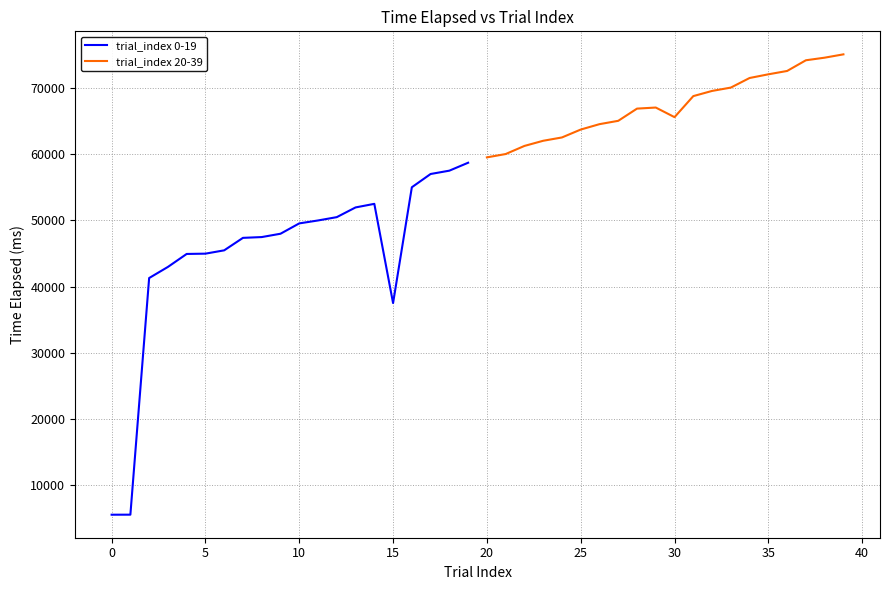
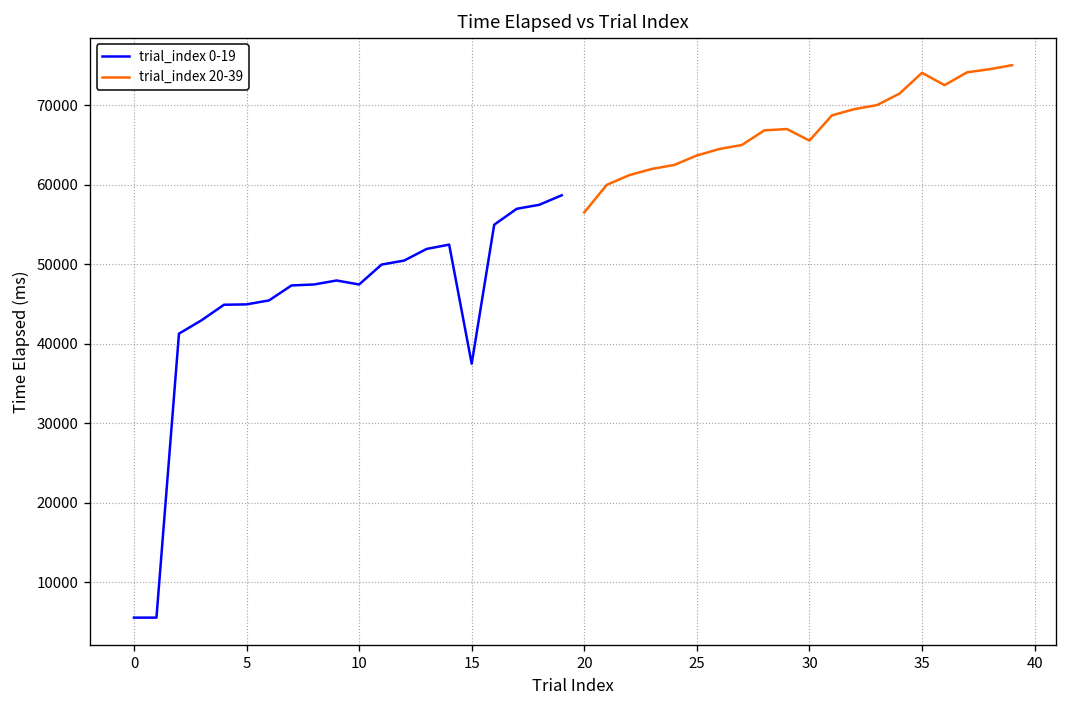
trial_index 0-19, 10: 50000 -> 47000
trial_index 20-39, 20: 60000 -> 57000
trial_index 20-39, 35: 72000 -> 74000
